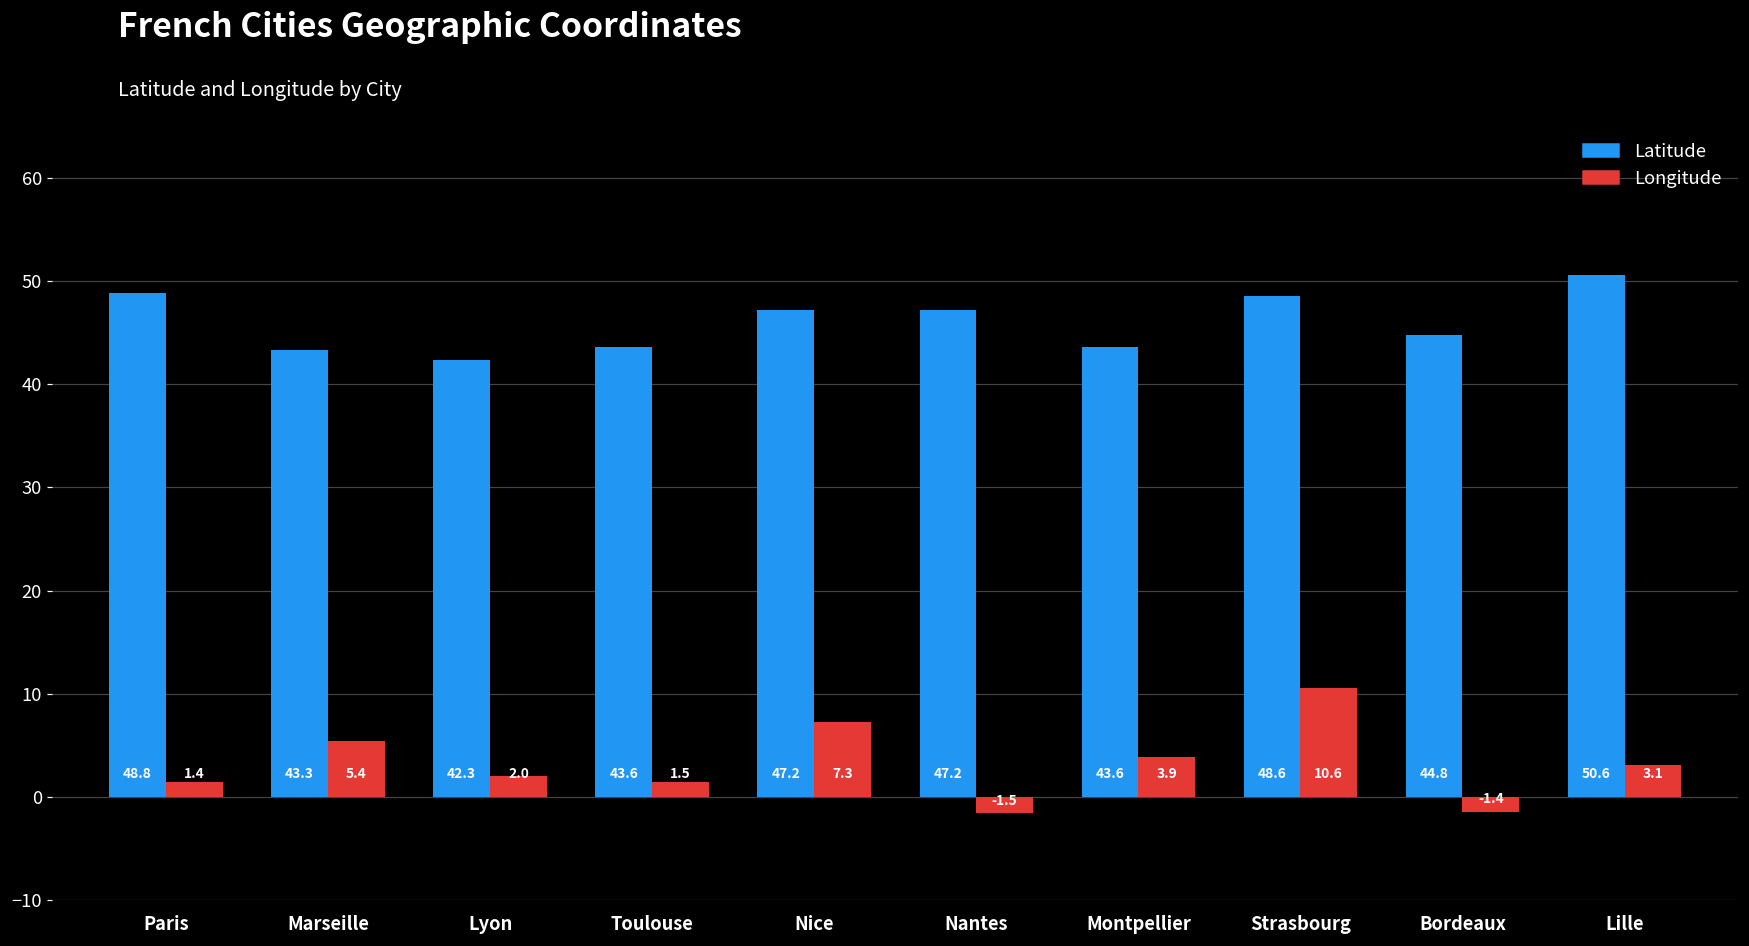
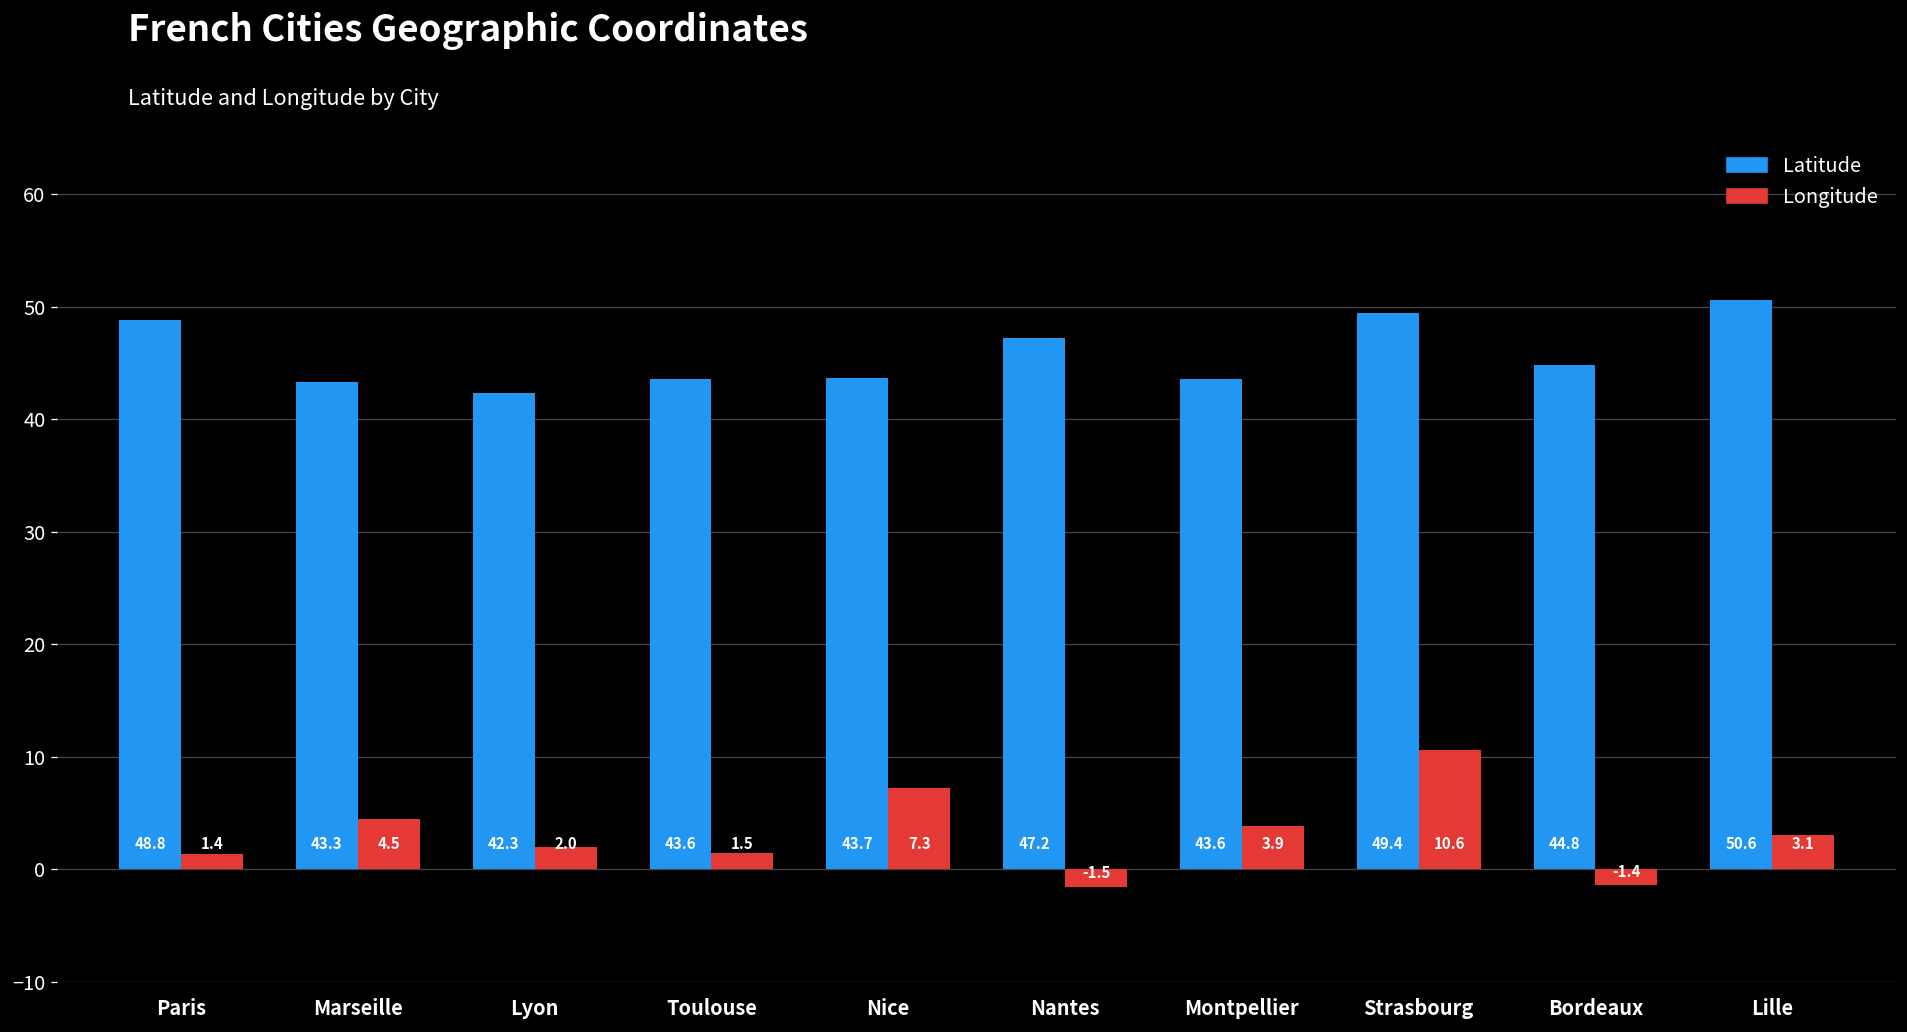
Longitude, Marseille: 5.4 -> 4.5
Latitude, Nice: 47.2 -> 43.7
Latitude, Strasbourg: 48.6 -> 49.4
